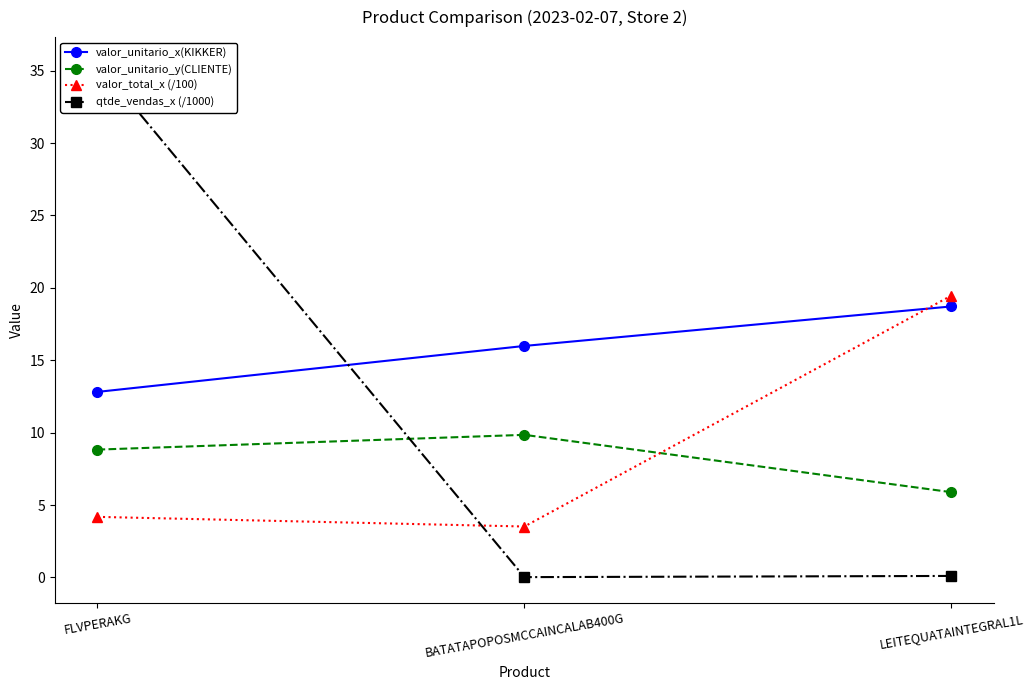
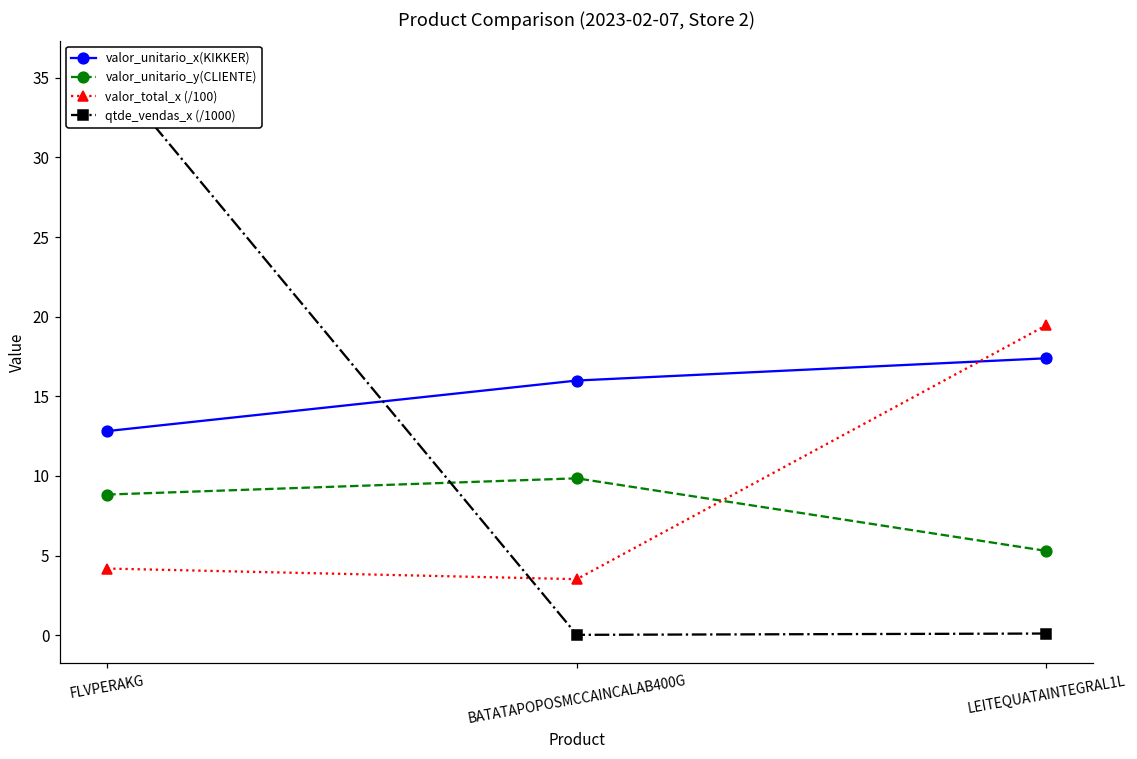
valor_unitario_x(KIKKER), LEITEQUATAINTEGRAL1L: 18.7 -> 17.4
valor_unitario_y(CLIENTE), LEITEQUATAINTEGRAL1L: 5.9 -> 5.3
